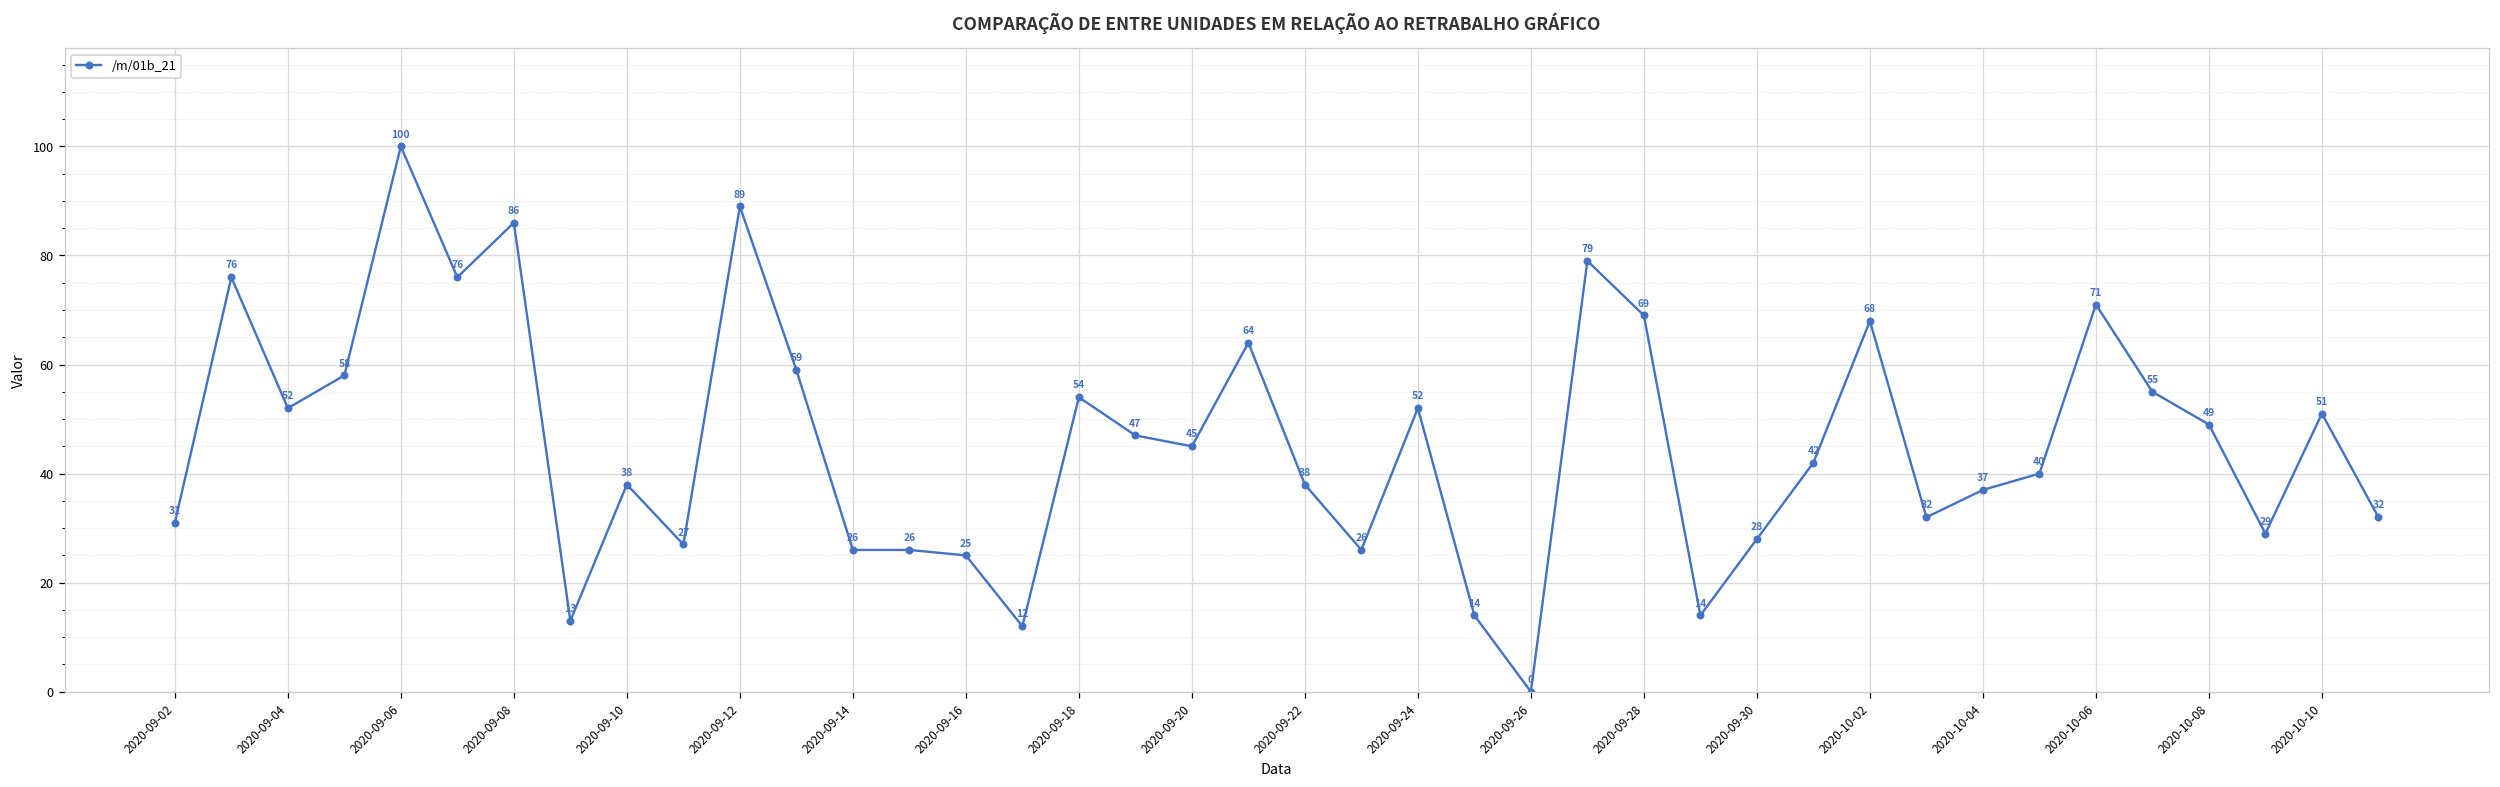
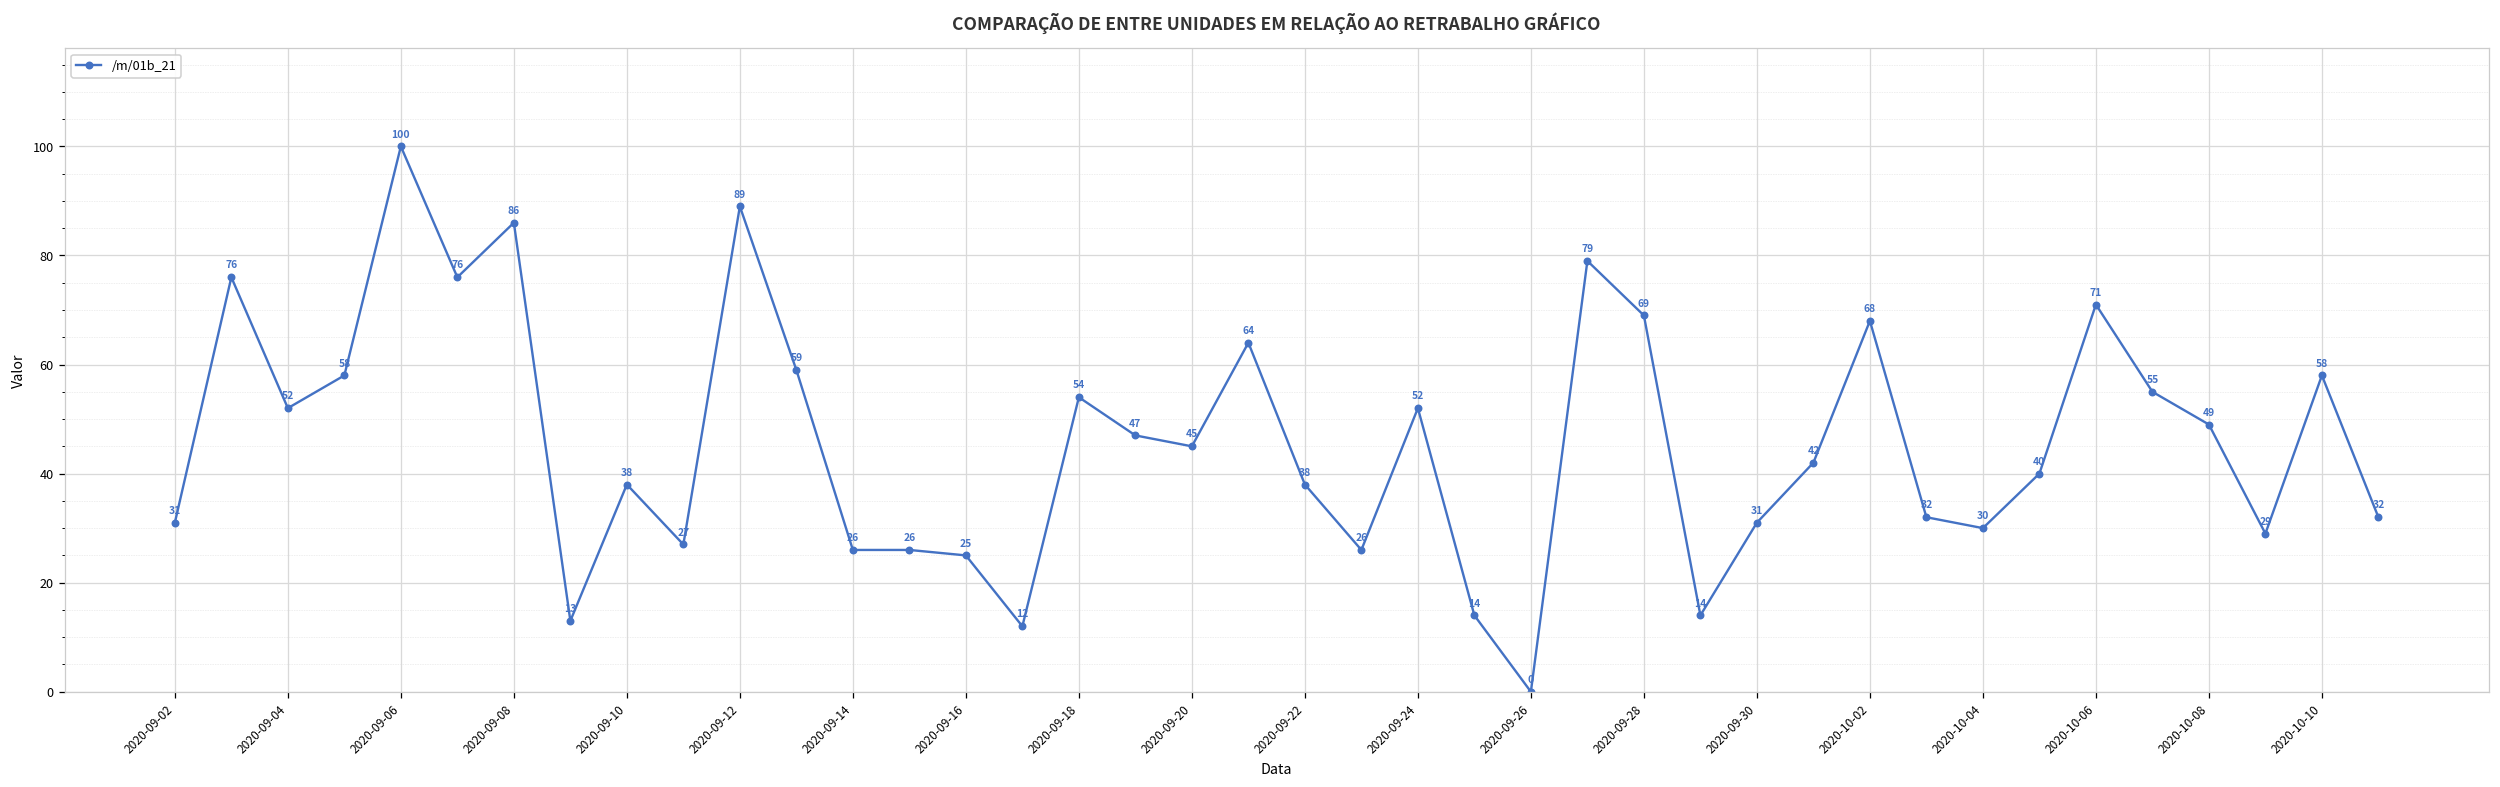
2020-09-30: 28 -> 31
2020-10-04: 37 -> 30
2020-10-10: 51 -> 58
